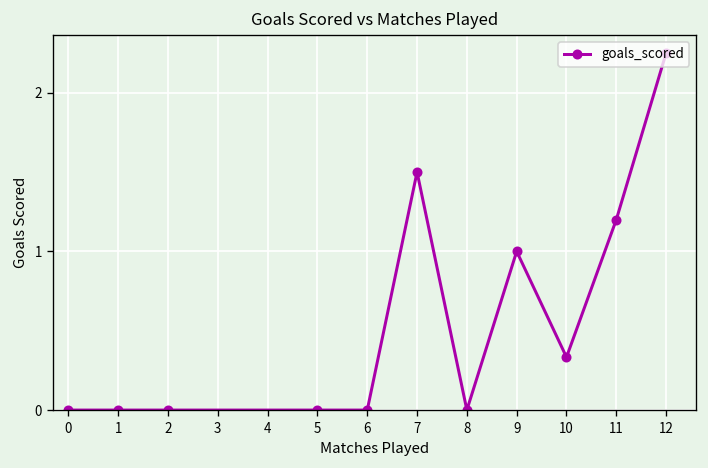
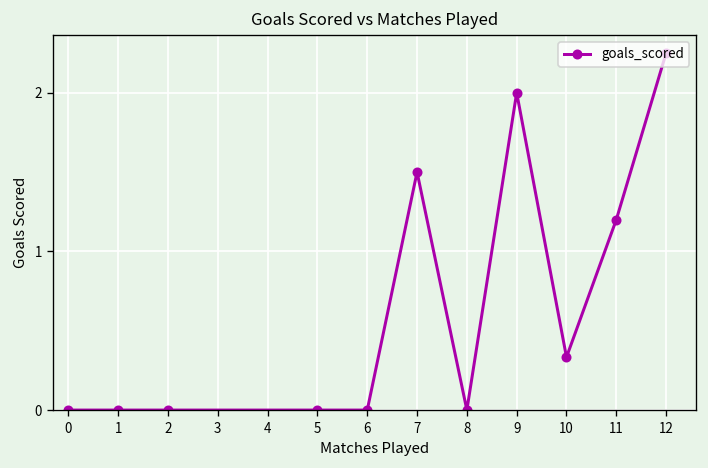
9: 1 -> 2
